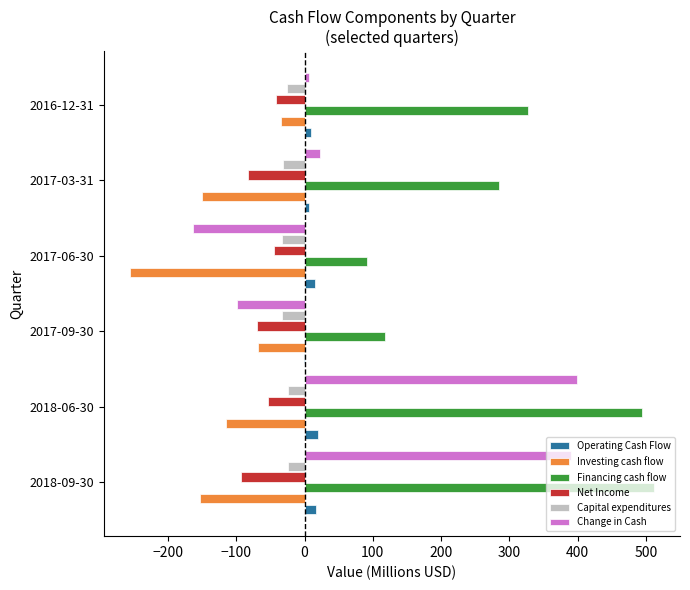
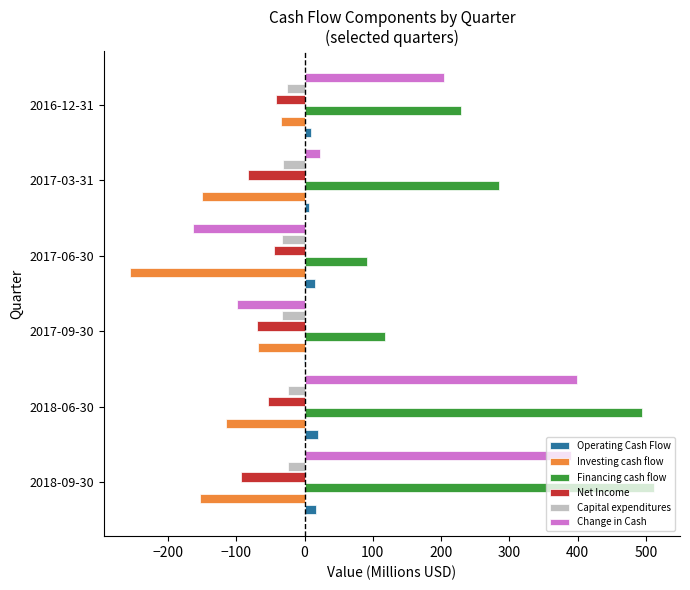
Change in Cash, 2016-12-31: 10 -> 200
Financing cash flow, 2016-12-31: 330 -> 230
